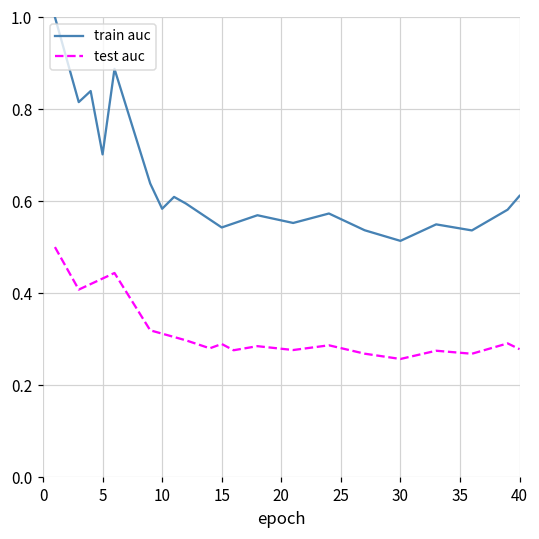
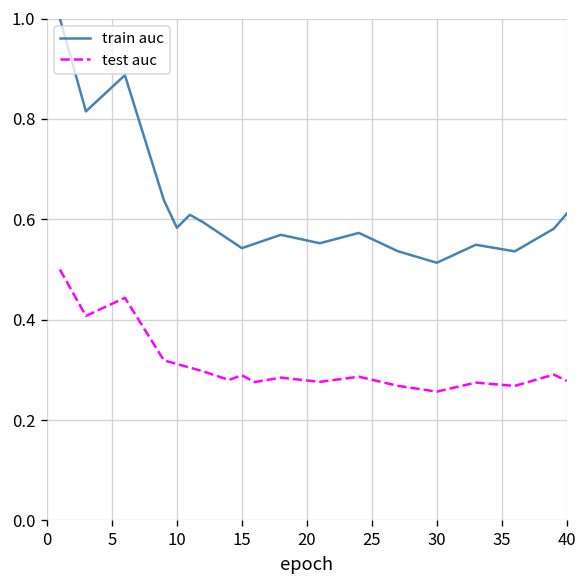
train auc, 5: 0.70 -> 0.86
